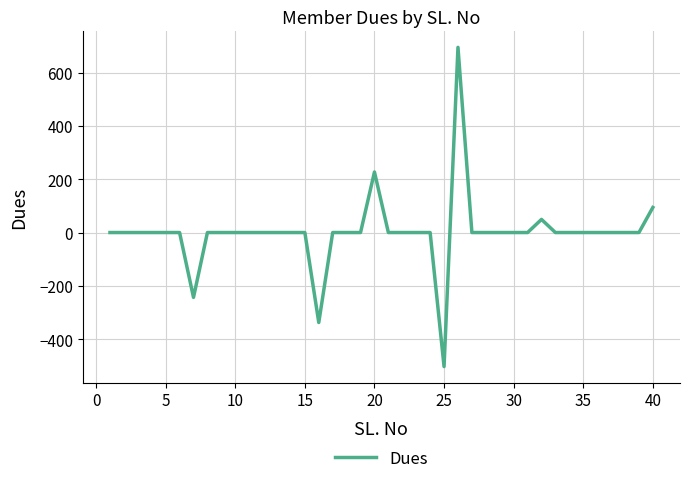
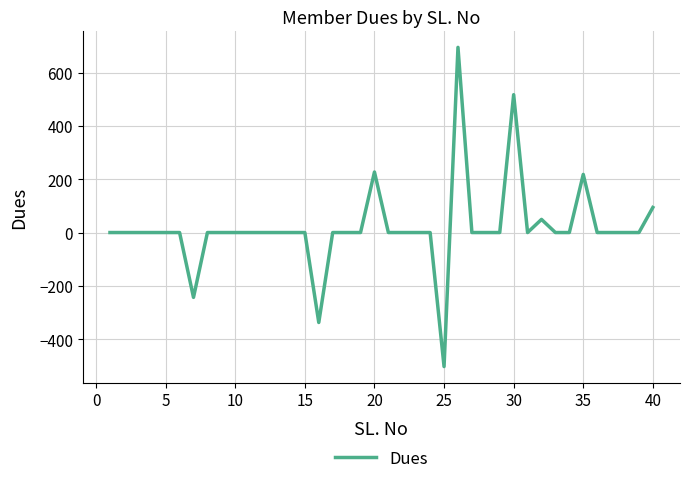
30: 0 -> 520
35: 0 -> 220
